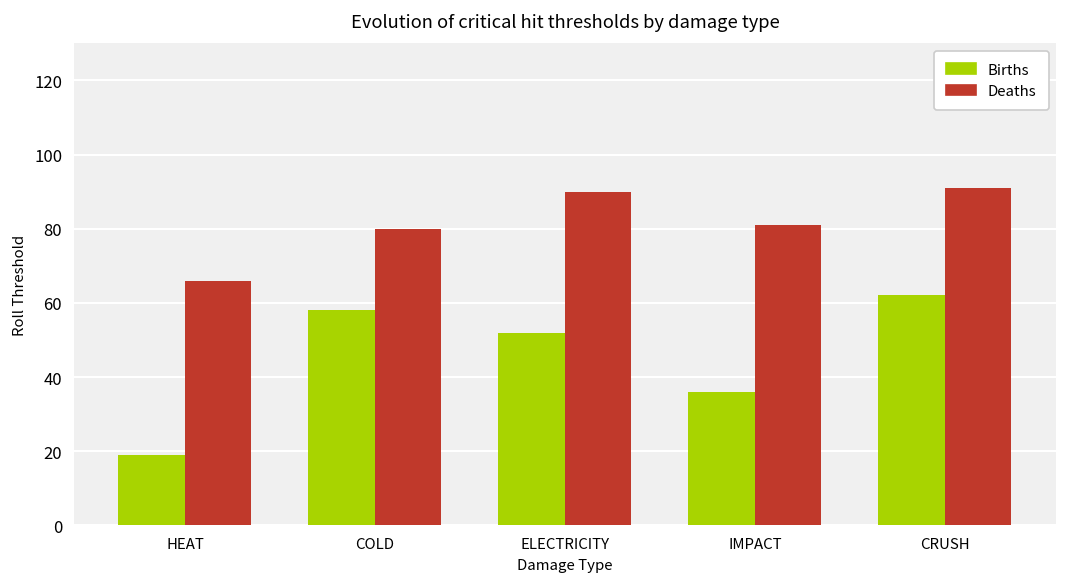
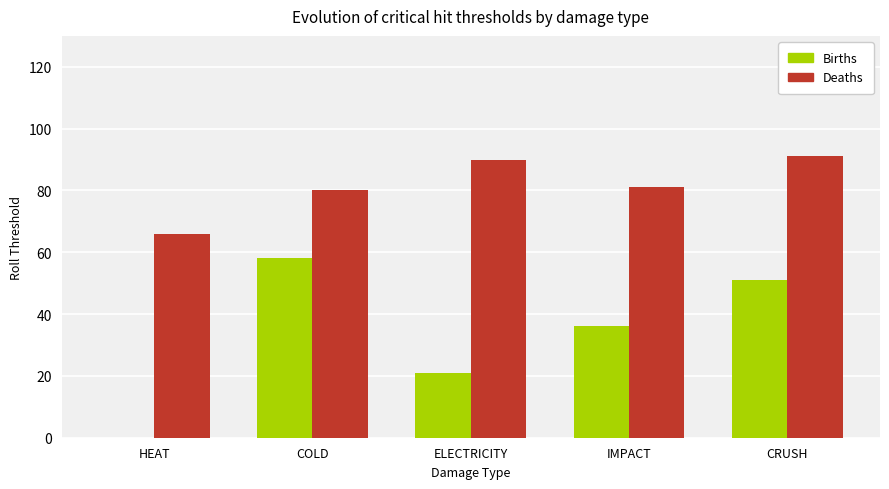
Births, HEAT: 19 -> 0
Births, ELECTRICITY: 52 -> 21
Births, CRUSH: 62 -> 51
